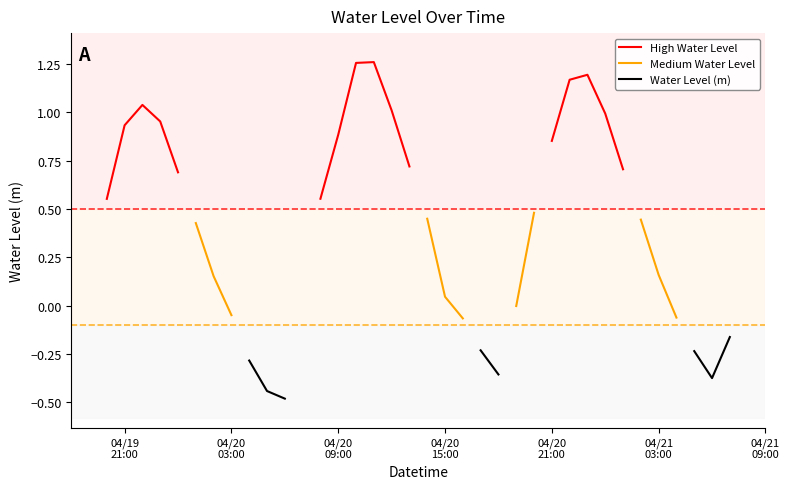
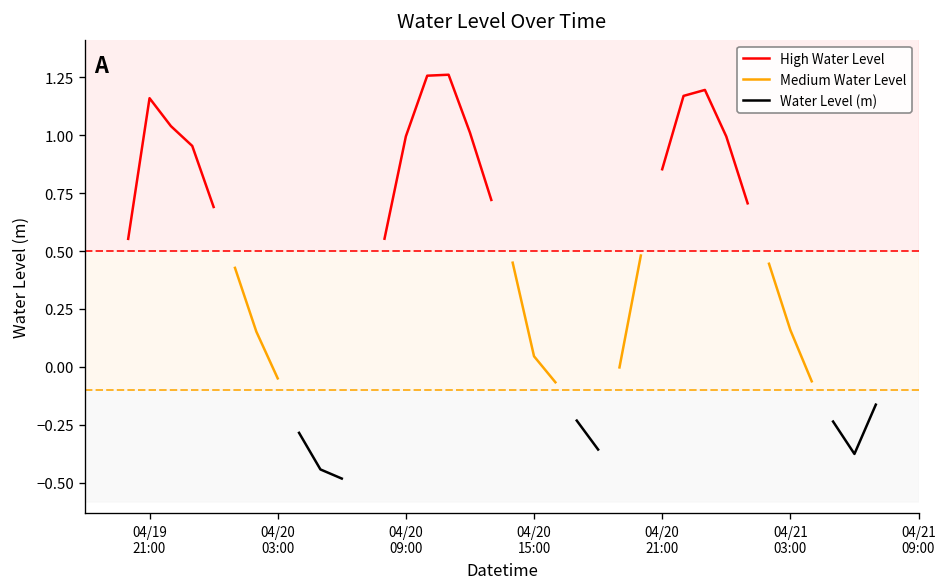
High Water Level, 04/19 21:00: 0.93 -> 1.16
High Water Level, 04/20 09:00: 0.88 -> 0.99
